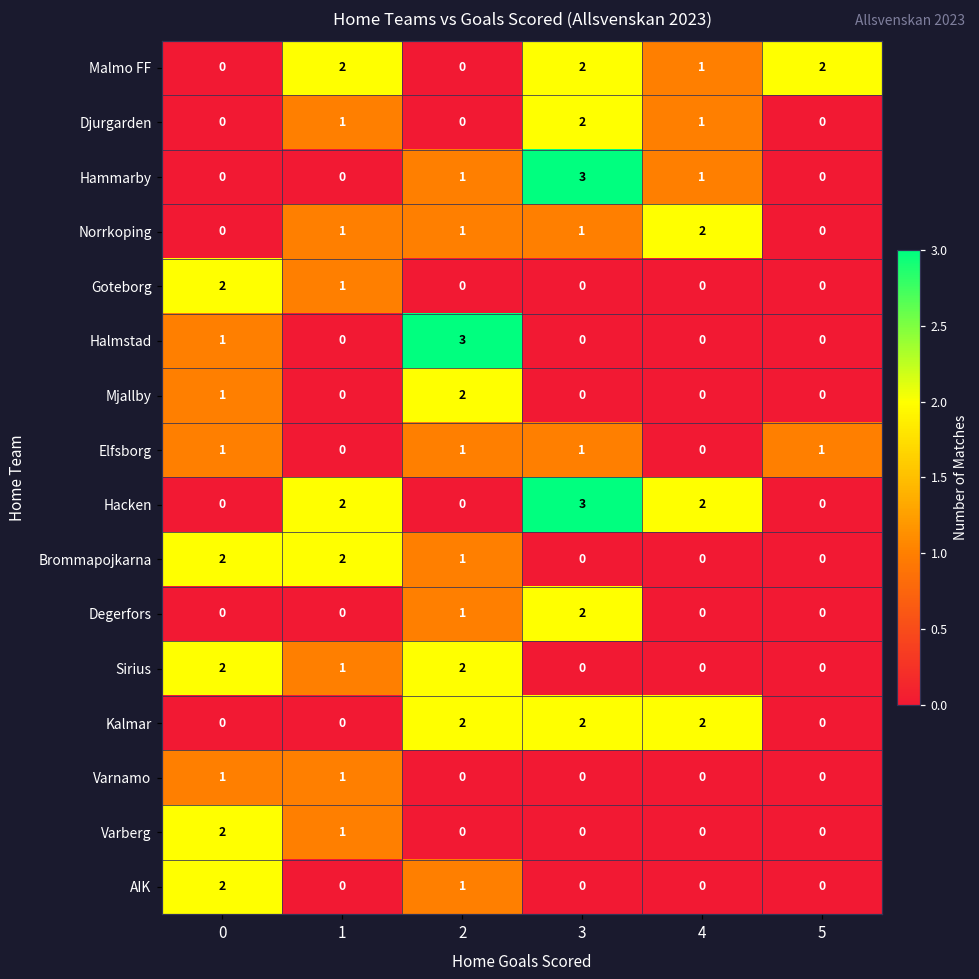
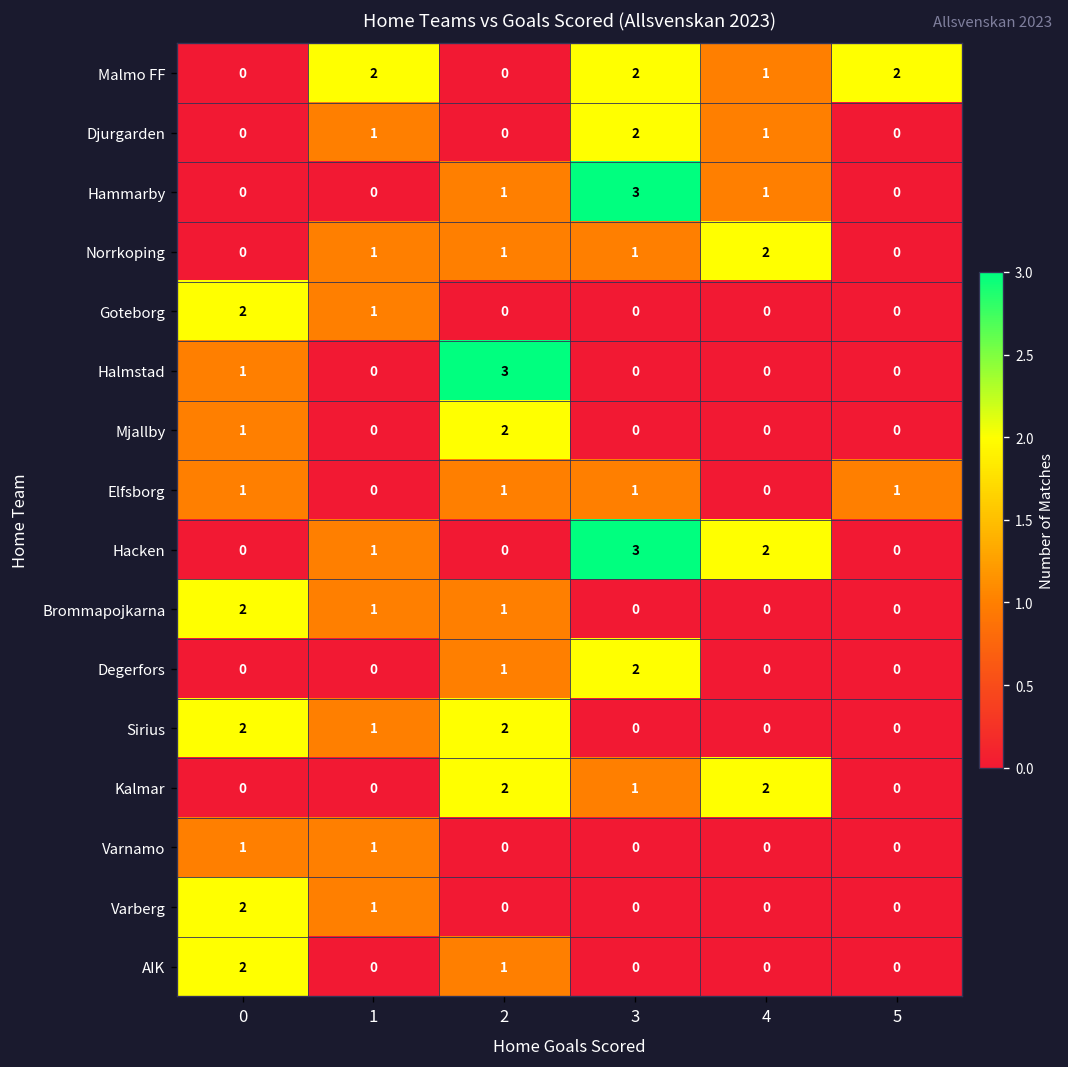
Hacken, 1: 2 -> 1
Brommapojkarna, 1: 2 -> 1
Kalmar, 3: 2 -> 1
